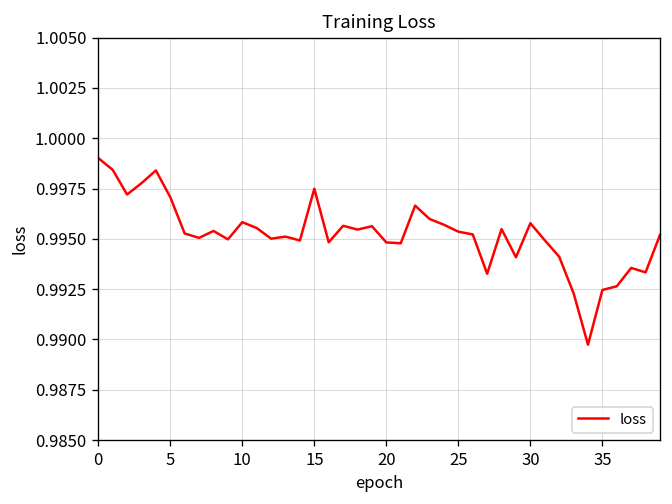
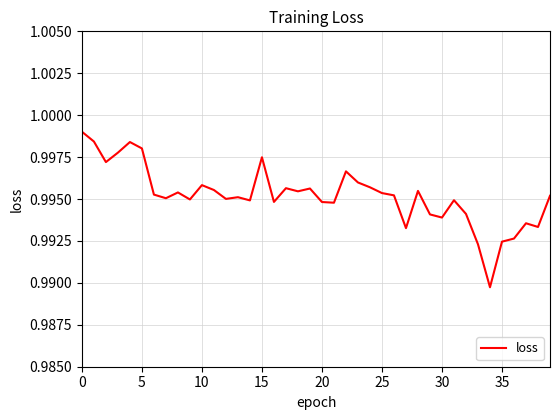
5: 0.9971 -> 0.9980
30: 0.9958 -> 0.9939
